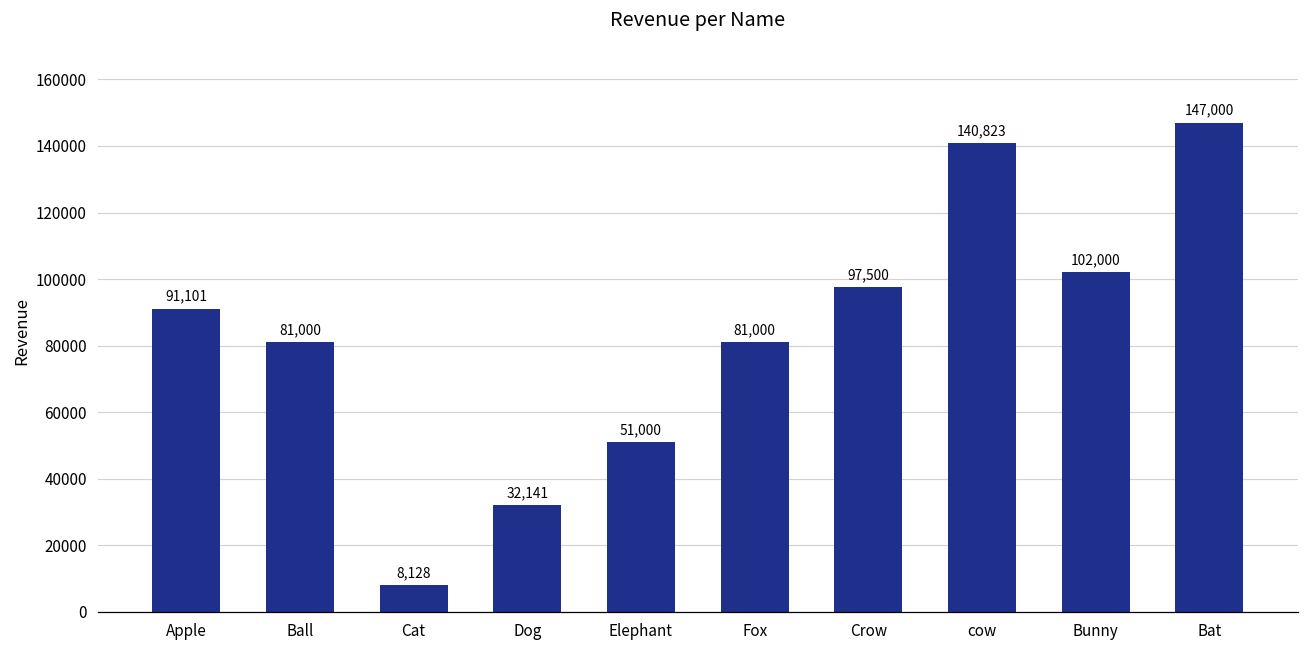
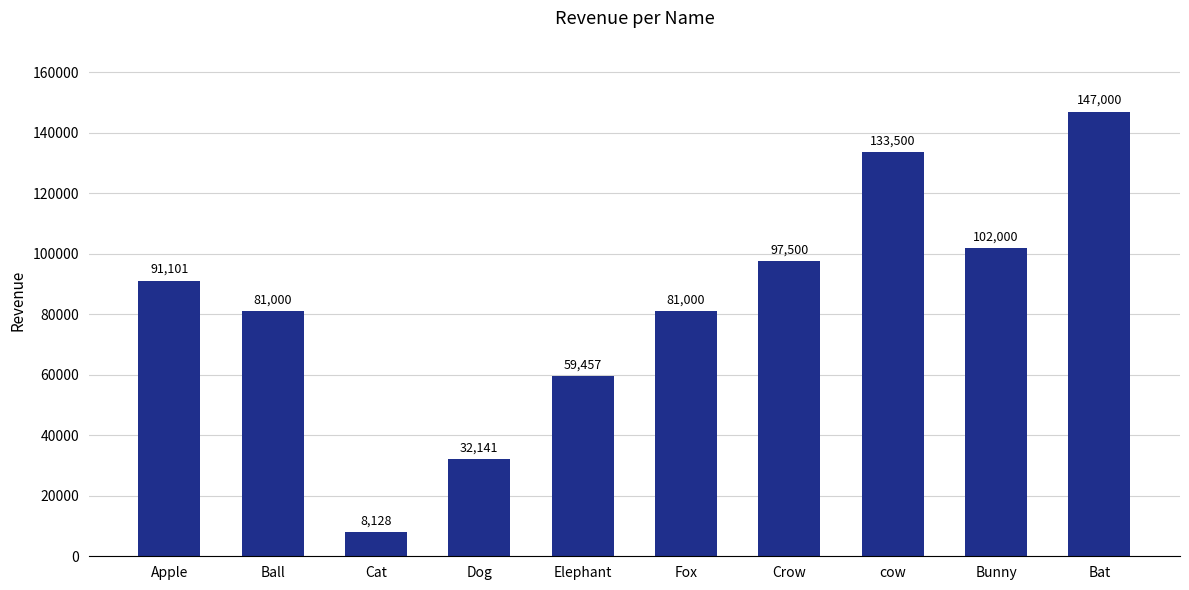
Elephant: 51,000 -> 59,457
cow: 140,823 -> 133,500
